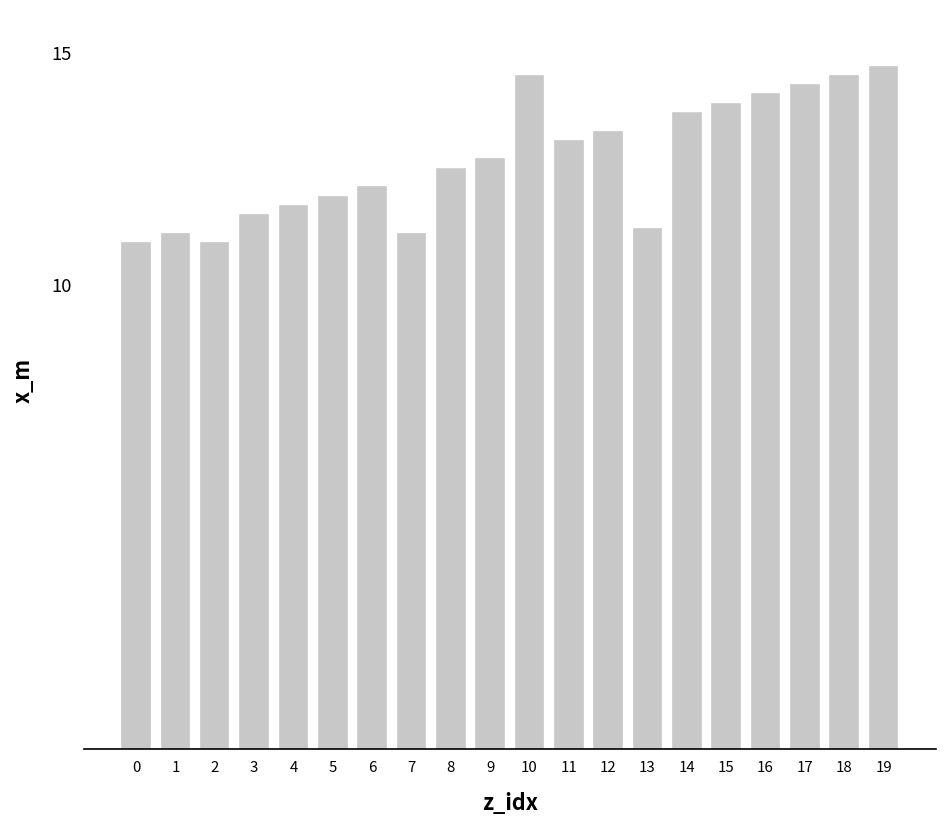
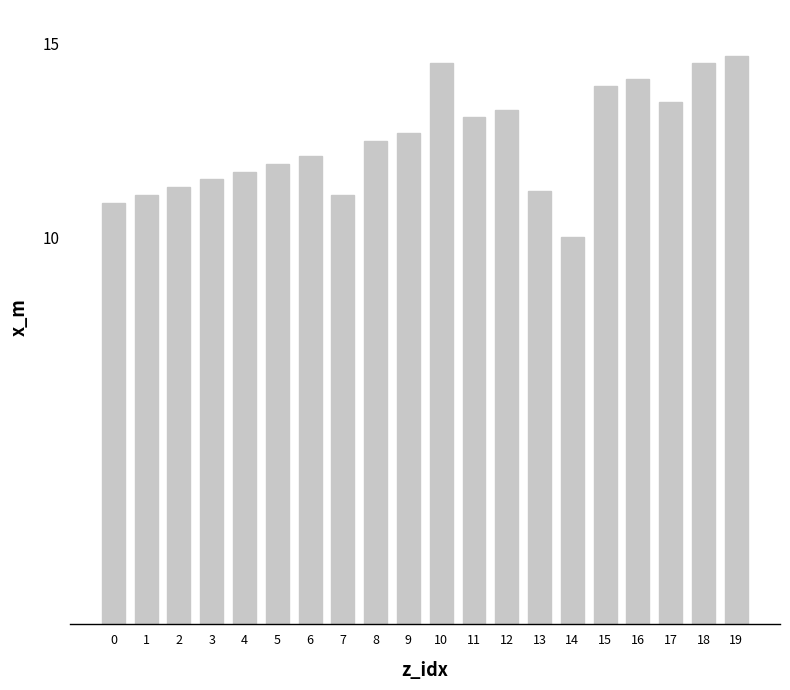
2: 10.9 -> 11.3
14: 13.7 -> 10.0
17: 14.3 -> 13.5
